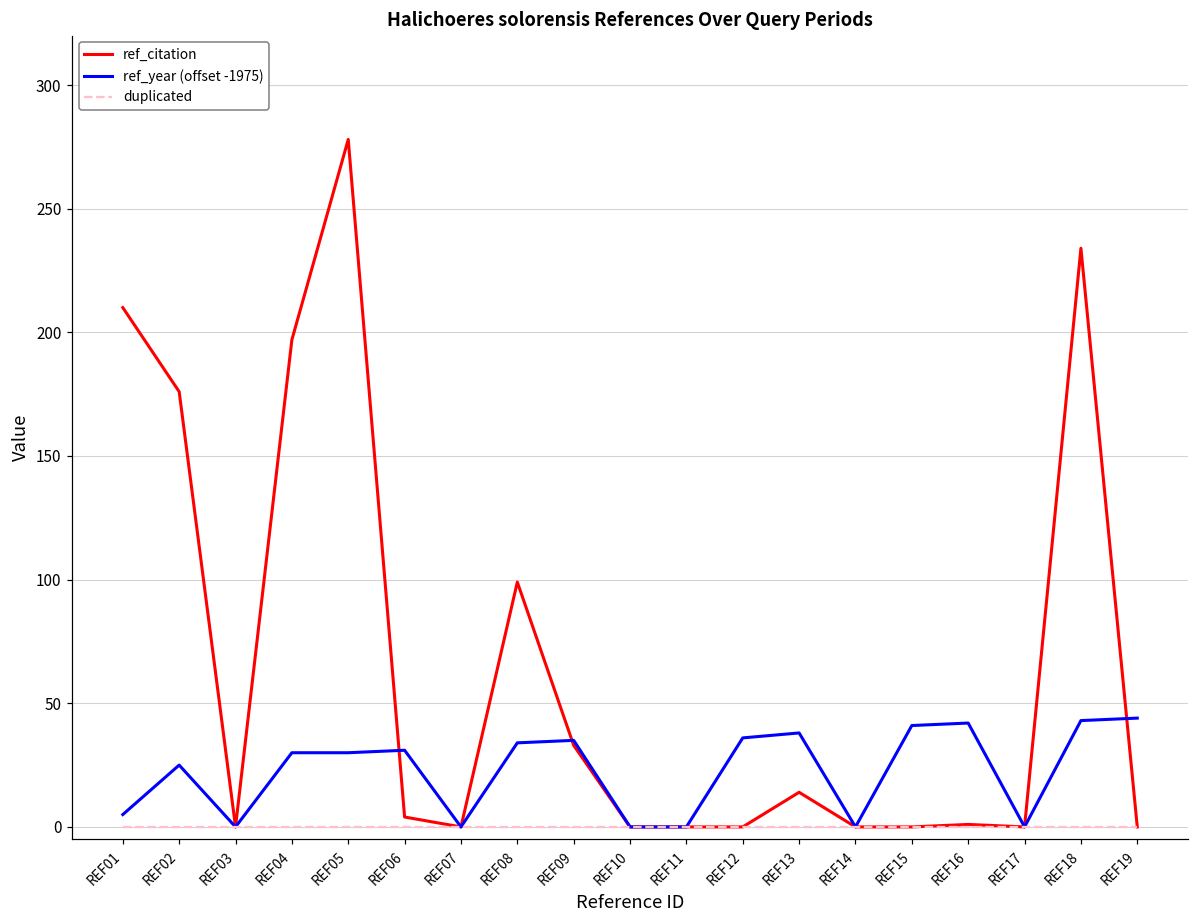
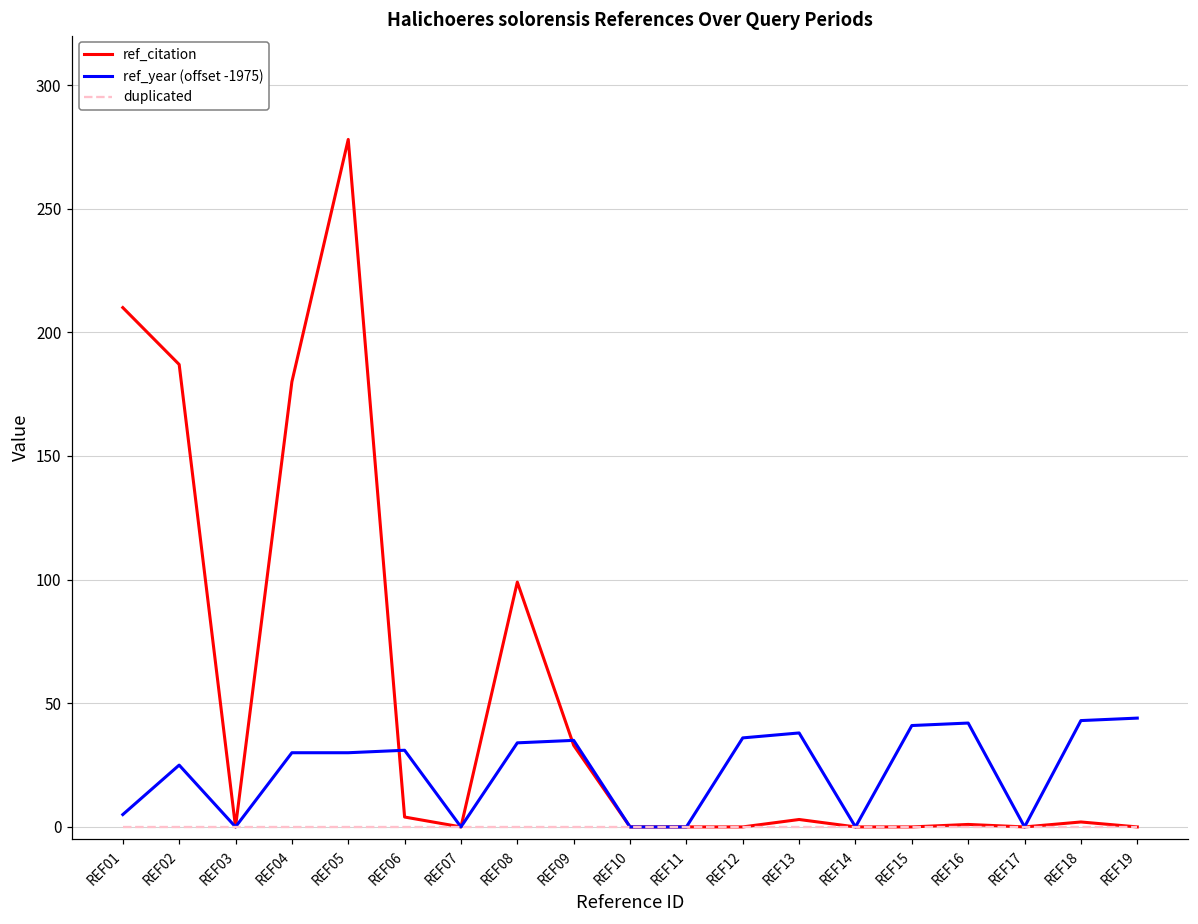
ref_citation, REF02: 176 -> 187
ref_citation, REF04: 197 -> 180
ref_citation, REF13: 14 -> 3
ref_citation, REF18: 234 -> 2
